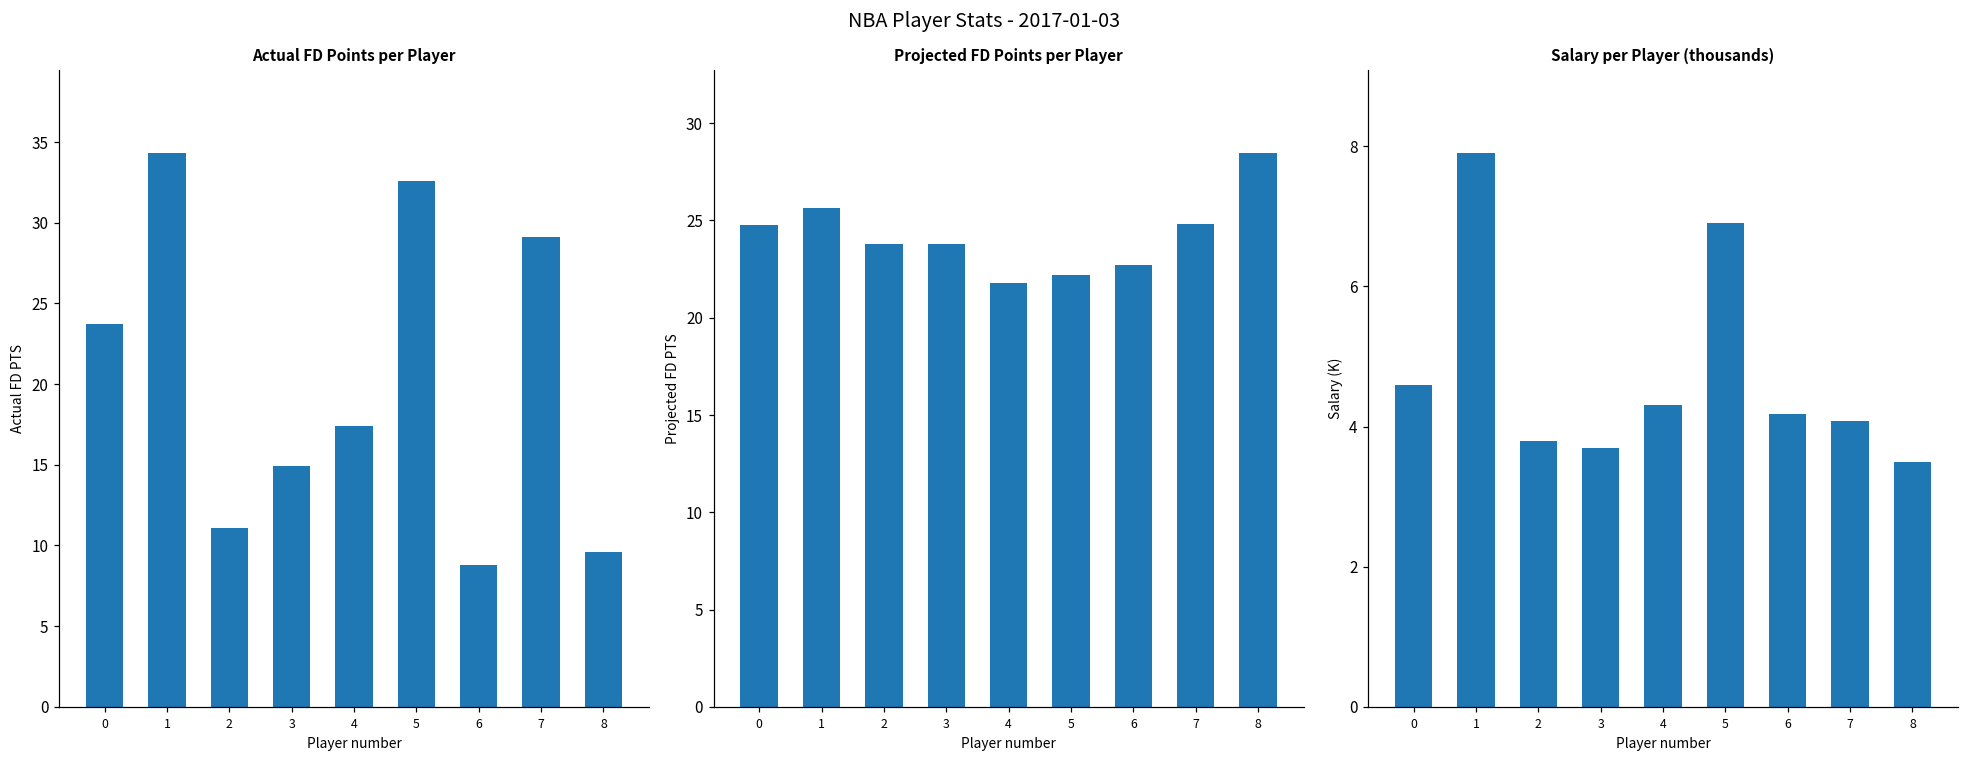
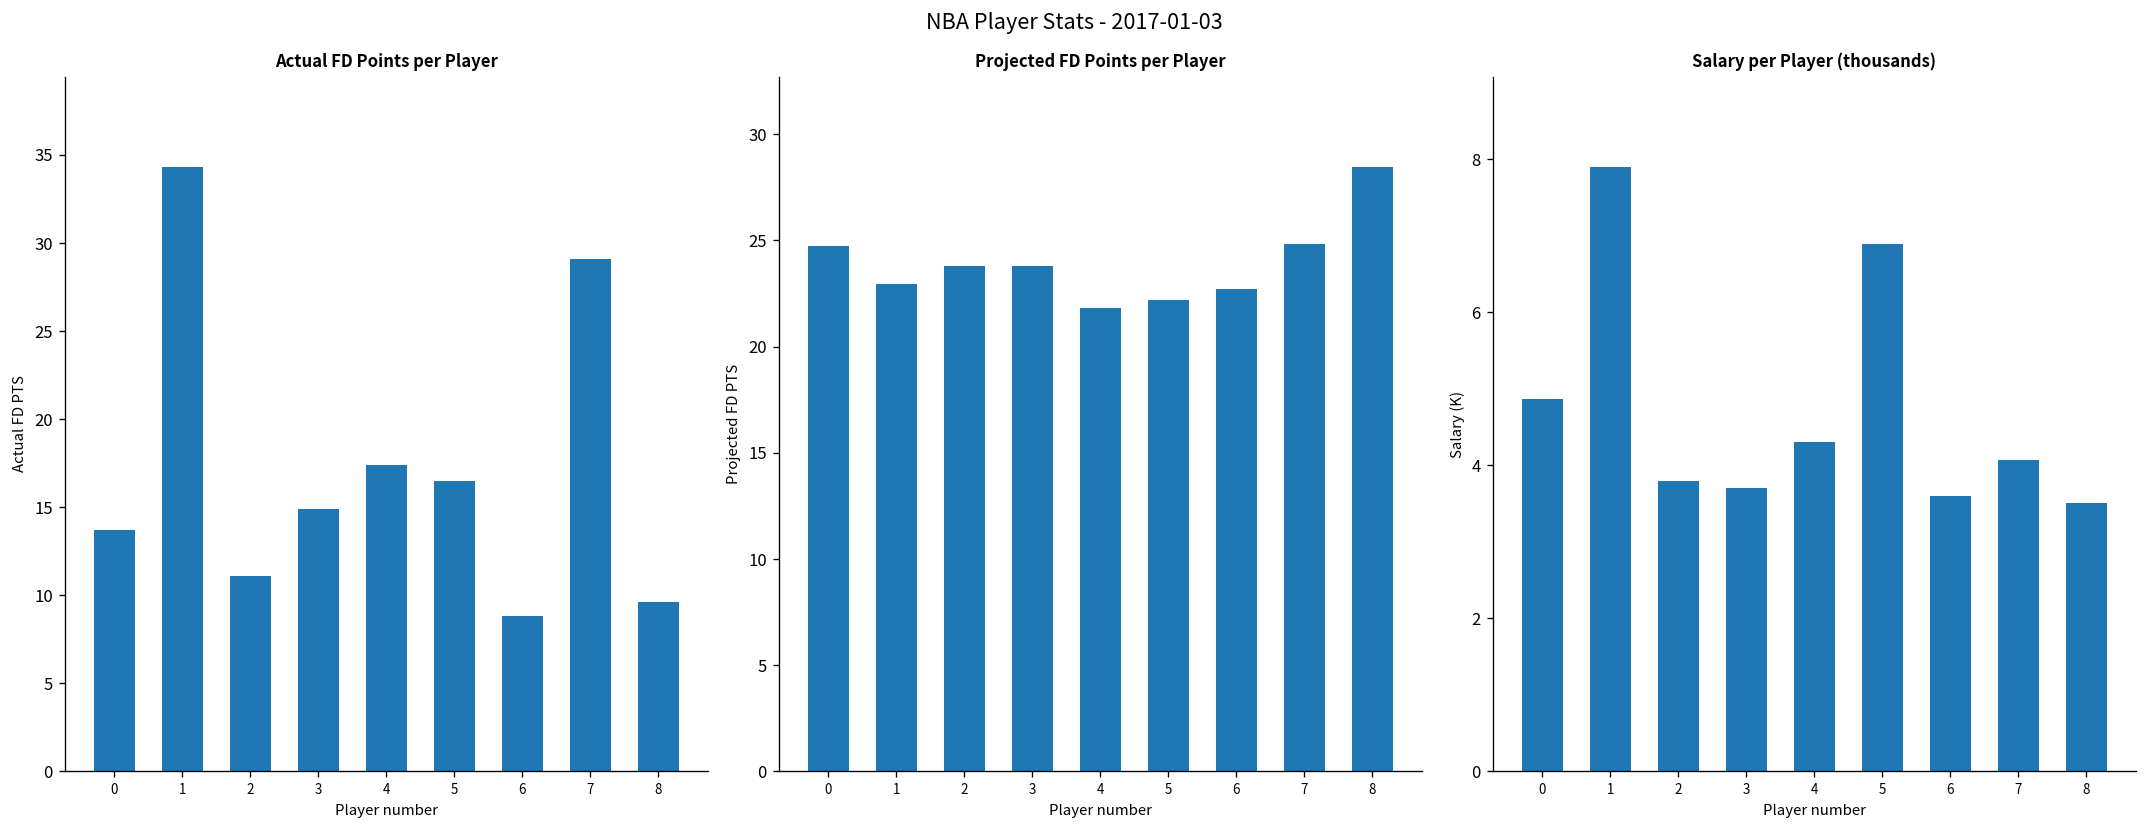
Actual FD Points per Player, 0: 23.7 -> 13.7
Actual FD Points per Player, 5: 32.6 -> 16.5
Projected FD Points per Player, 1: 25.6 -> 23.0
Salary per Player (thousands), 0: 4.6 -> 4.9
Salary per Player (thousands), 6: 4.2 -> 3.6
